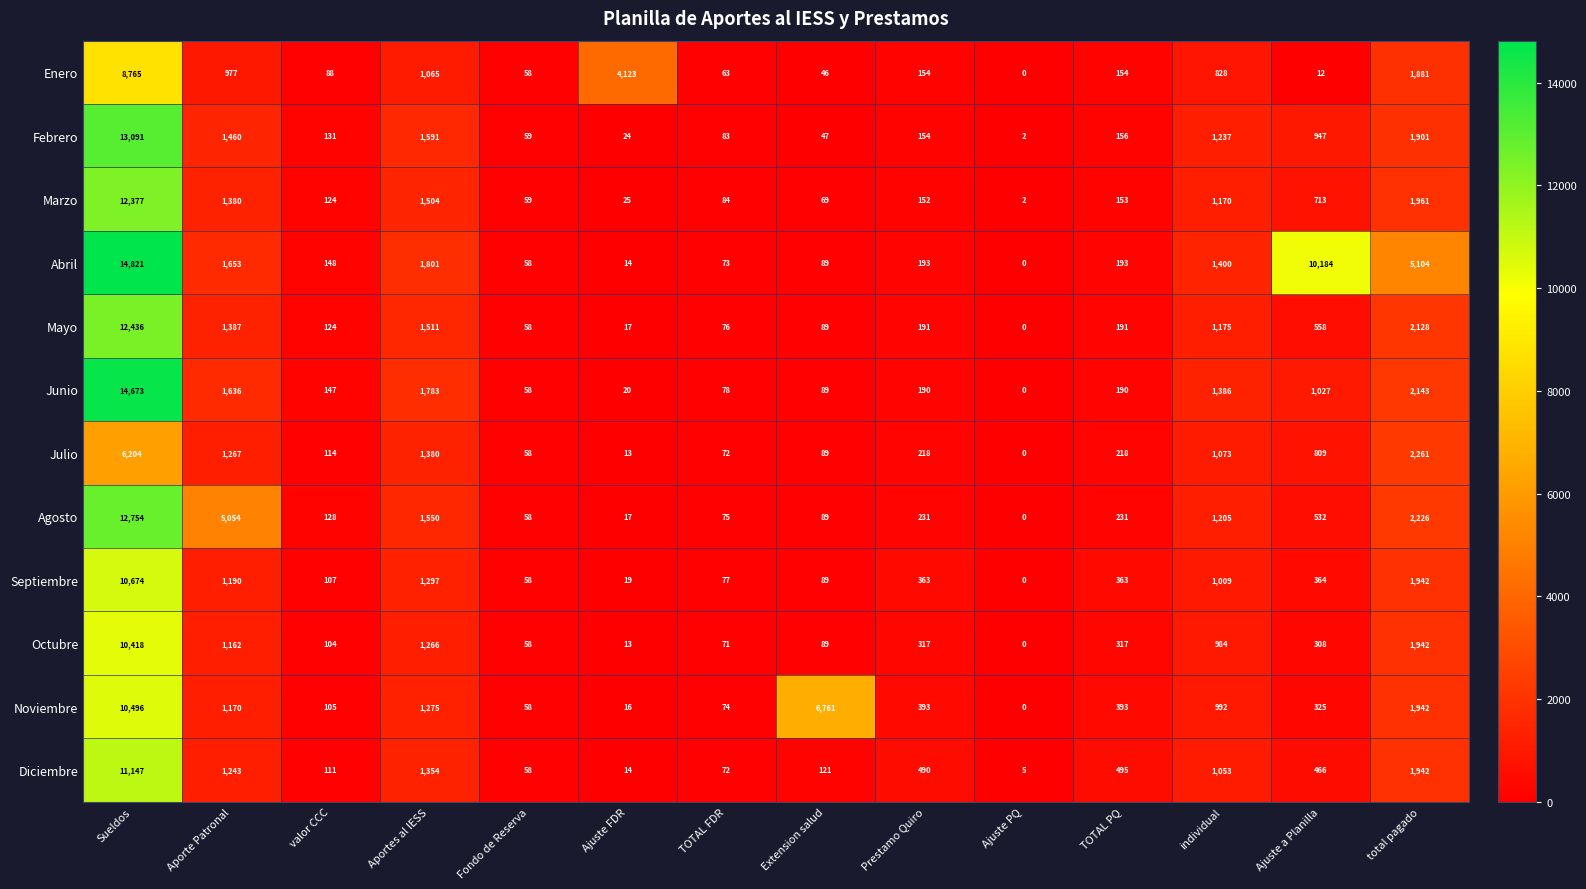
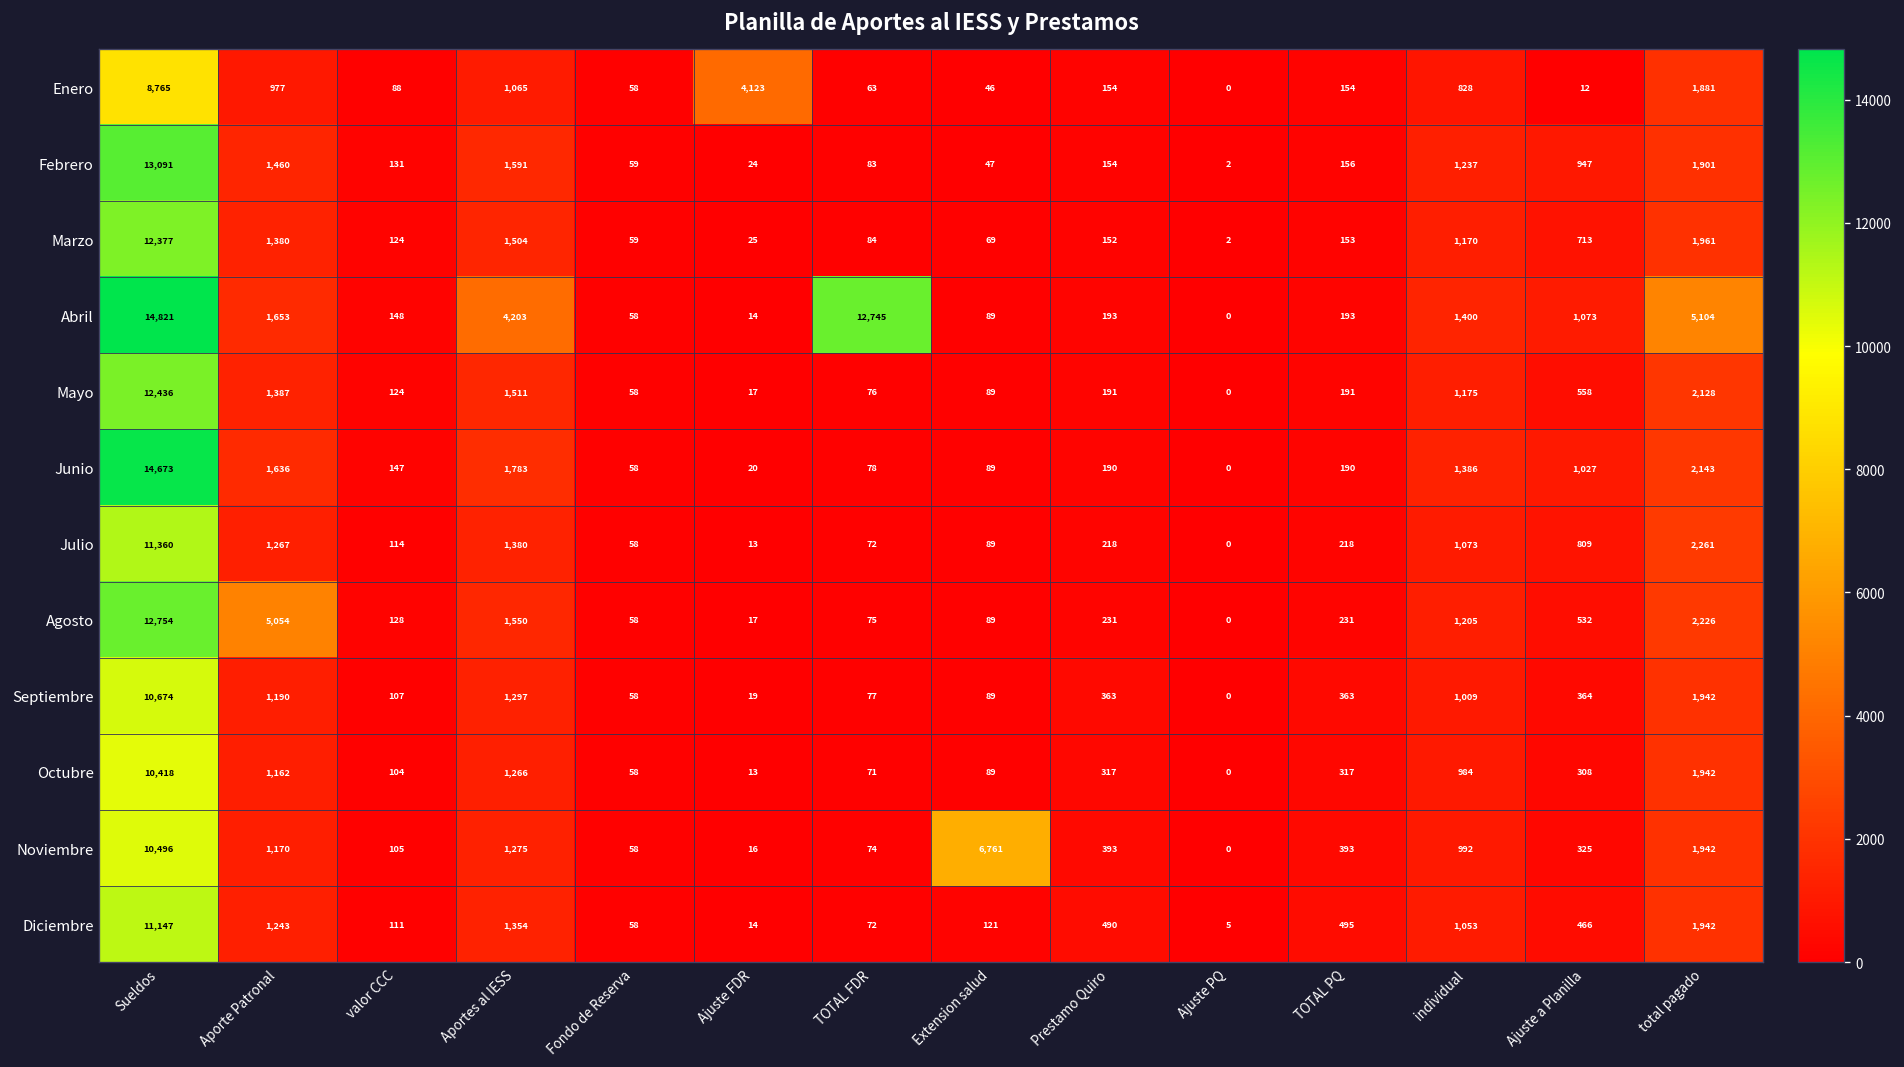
Abril, Aportes al IESS: 1,801 -> 4,203
Abril, TOTAL FDR: 73 -> 12,745
Abril, Ajuste a Planilla: 10,184 -> 1,073
Julio, Sueldos: 6,204 -> 11,360
